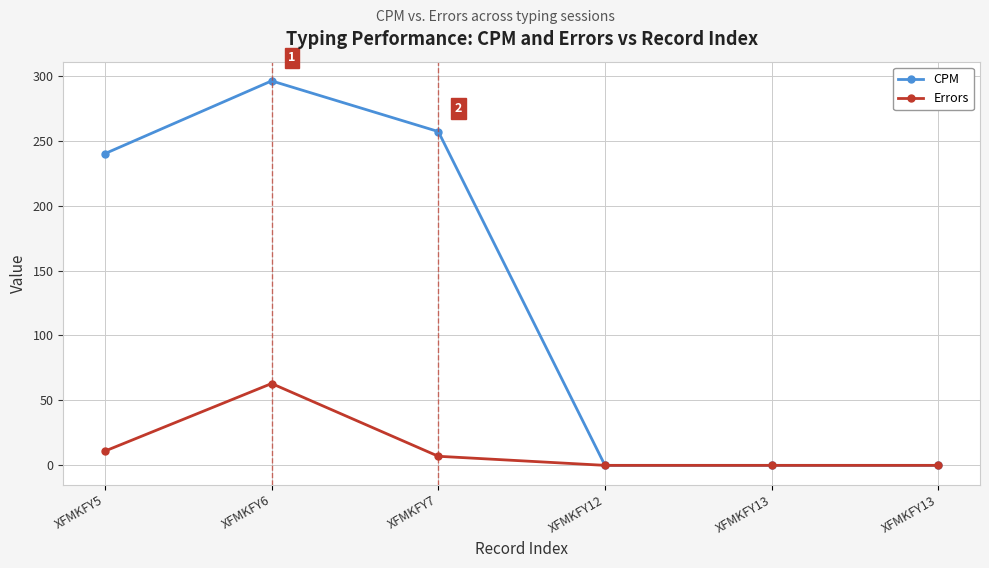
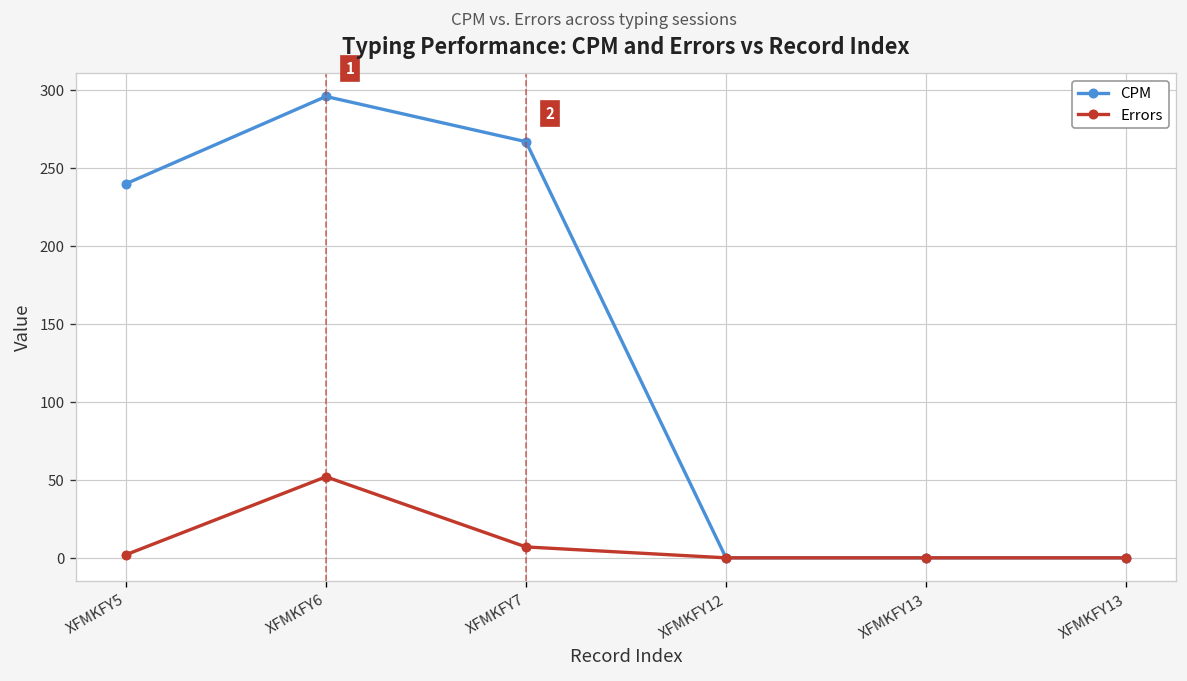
Errors, XFMKFY5: 11 -> 2
Errors, XFMKFY6: 63 -> 52
CPM, XFMKFY7: 257 -> 267
